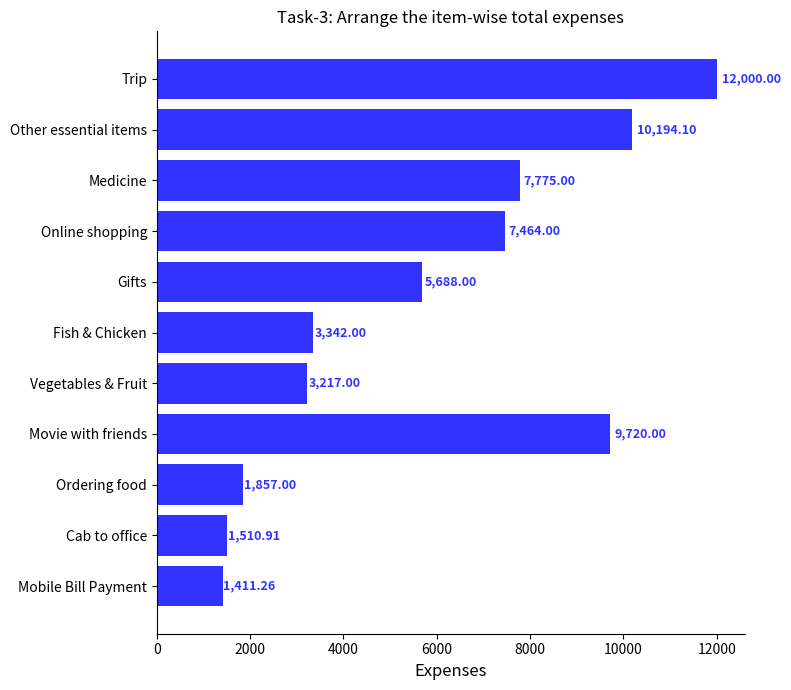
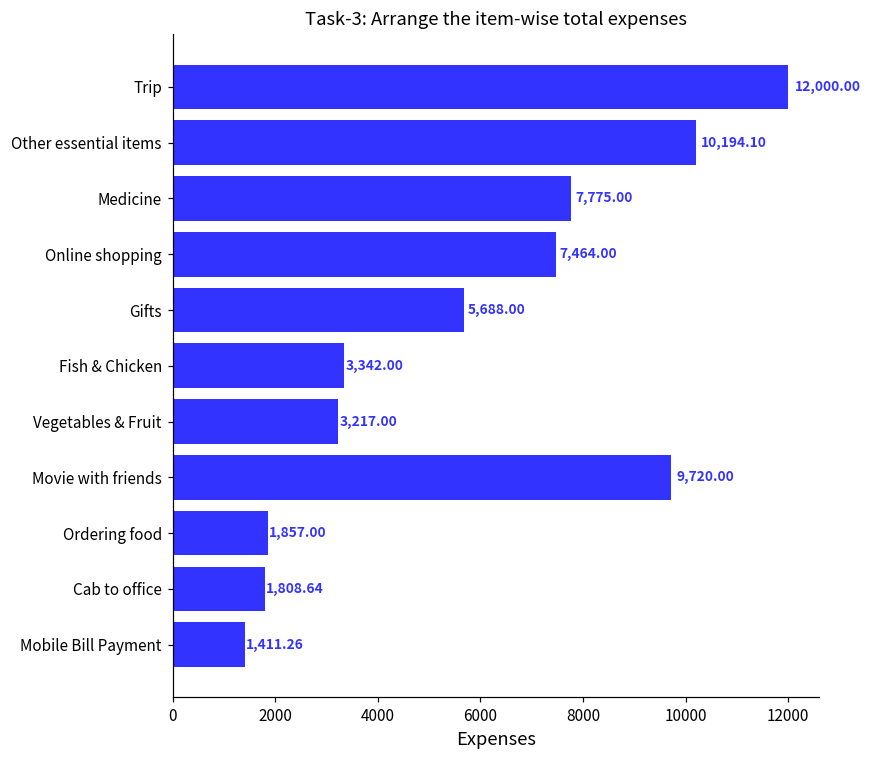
Cab to office: 1,510.91 -> 1,808.64
